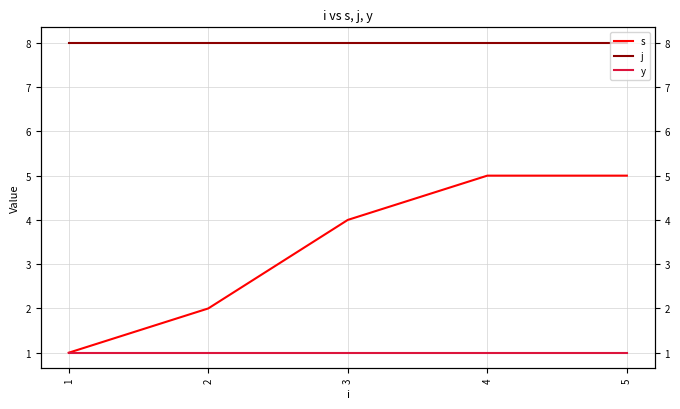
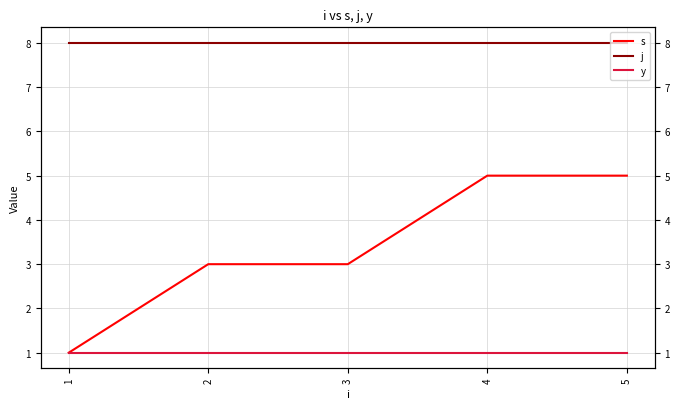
s, 2: 2 -> 3
s, 3: 4 -> 3
